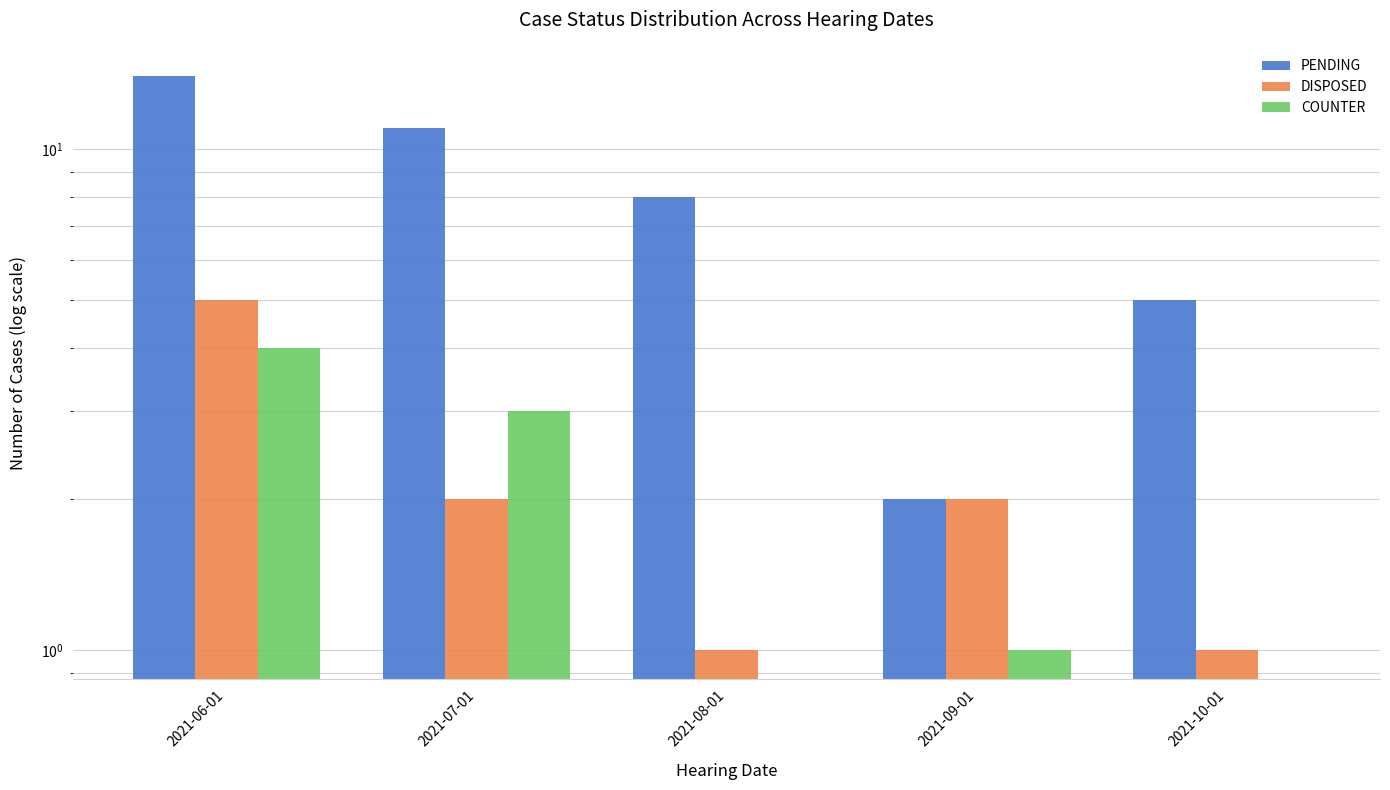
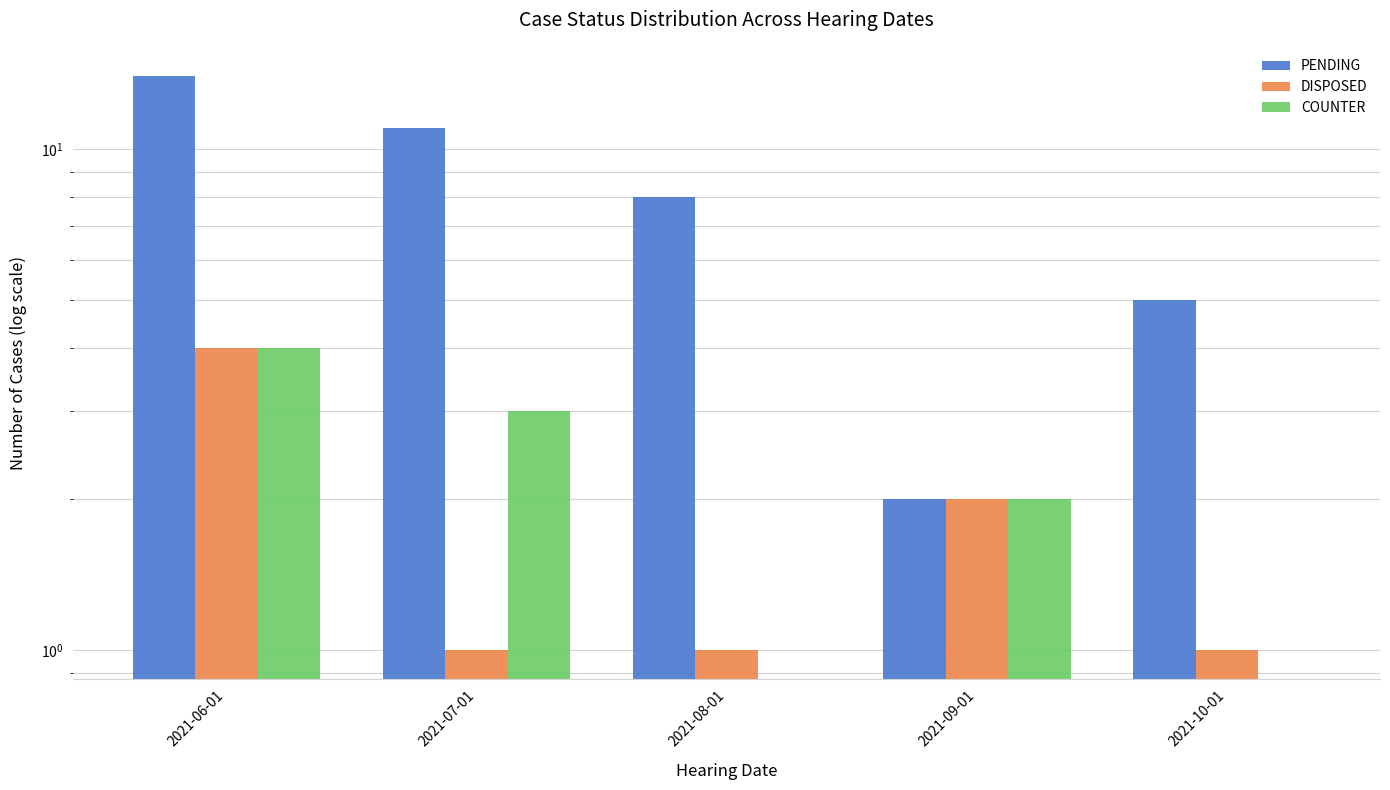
DISPOSED, 2021-06-01: 5 -> 4
DISPOSED, 2021-07-01: 2 -> 1
COUNTER, 2021-09-01: 1 -> 2
